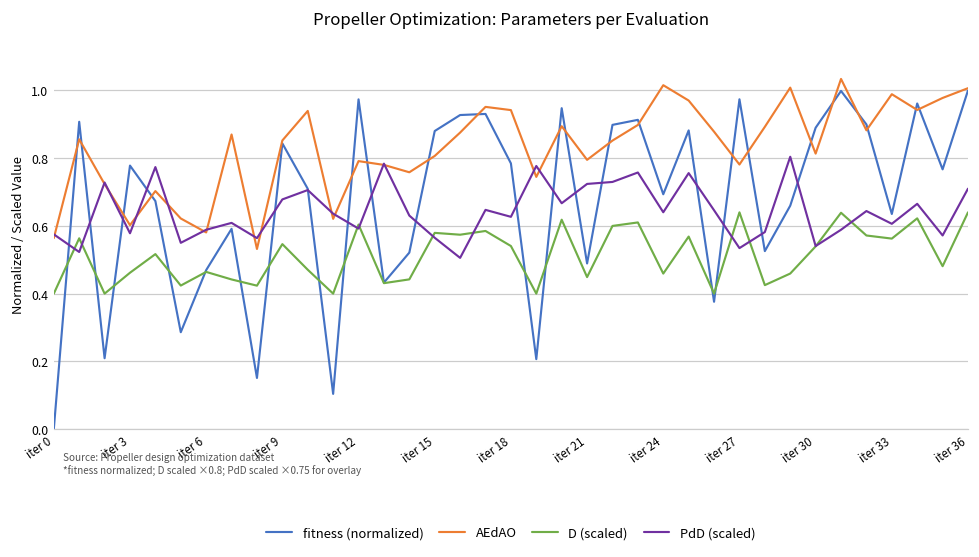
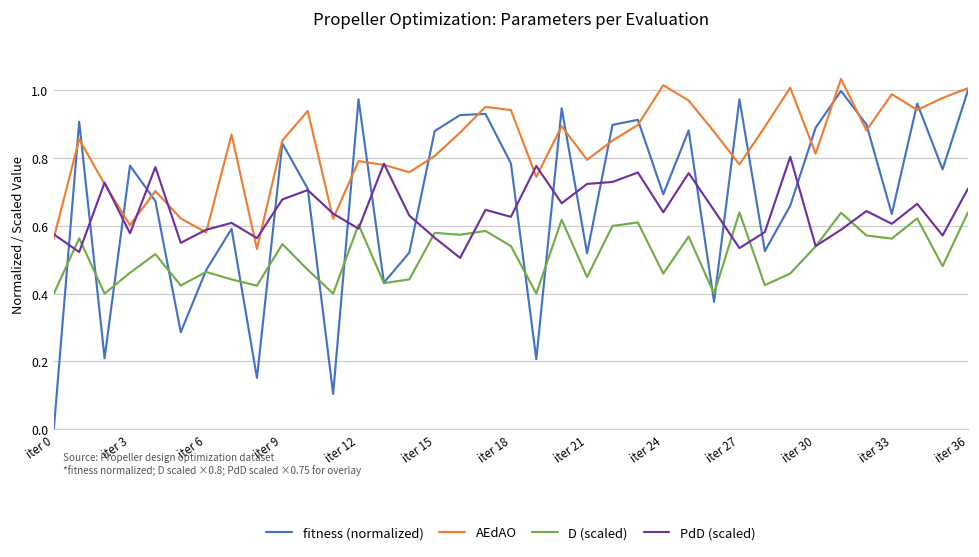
fitness (normalized), iter 21: 0.49 -> 0.52
